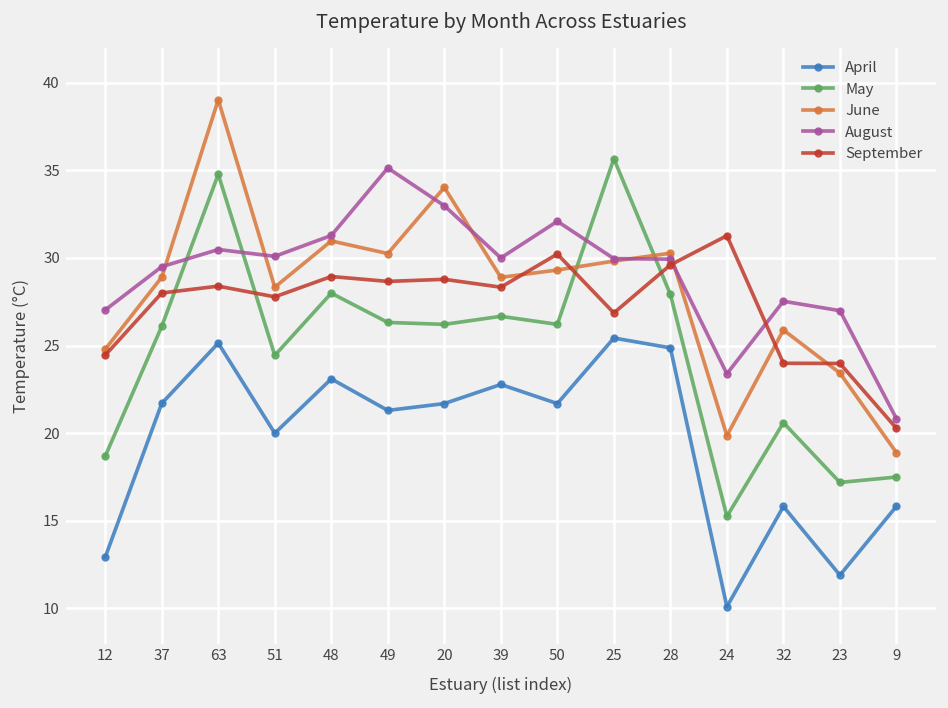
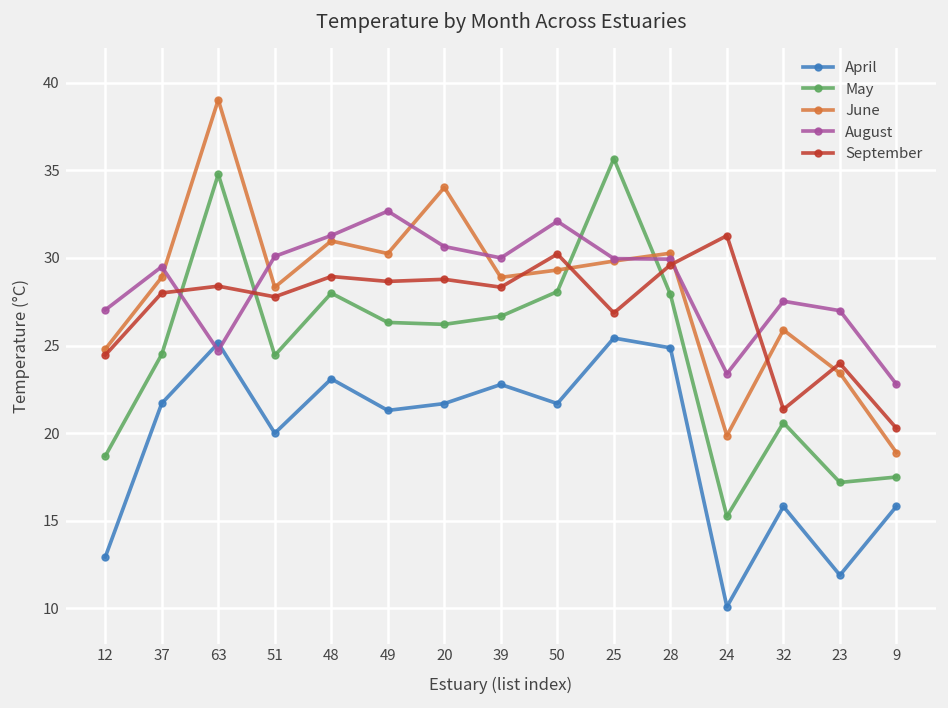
May, 37: 26.1 -> 24.5
August, 63: 30.5 -> 24.7
August, 49: 35.1 -> 32.7
August, 20: 33.0 -> 30.7
May, 50: 26.2 -> 28.1
September, 32: 24.0 -> 21.4
August, 9: 20.8 -> 22.8
